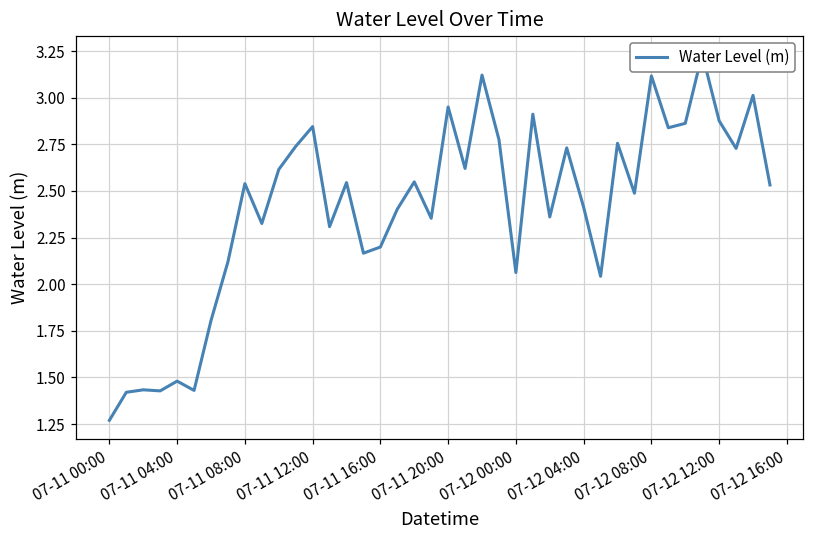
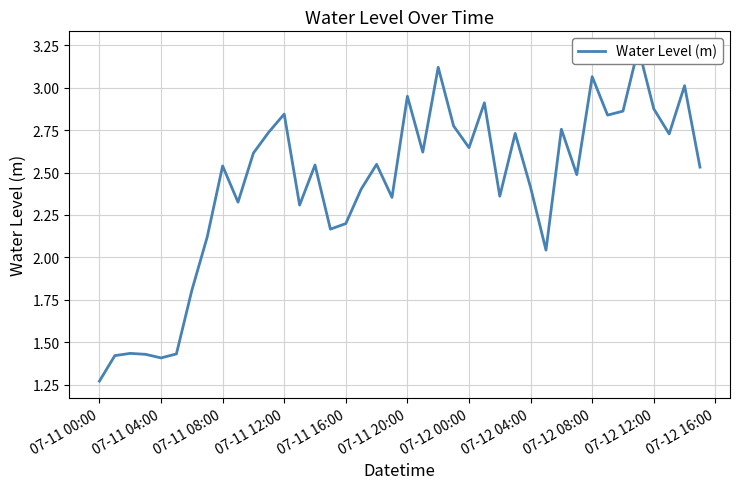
07-11 04:00: 1.48 -> 1.41
07-12 00:00: 2.06 -> 2.65
07-12 08:00: 3.12 -> 3.07
